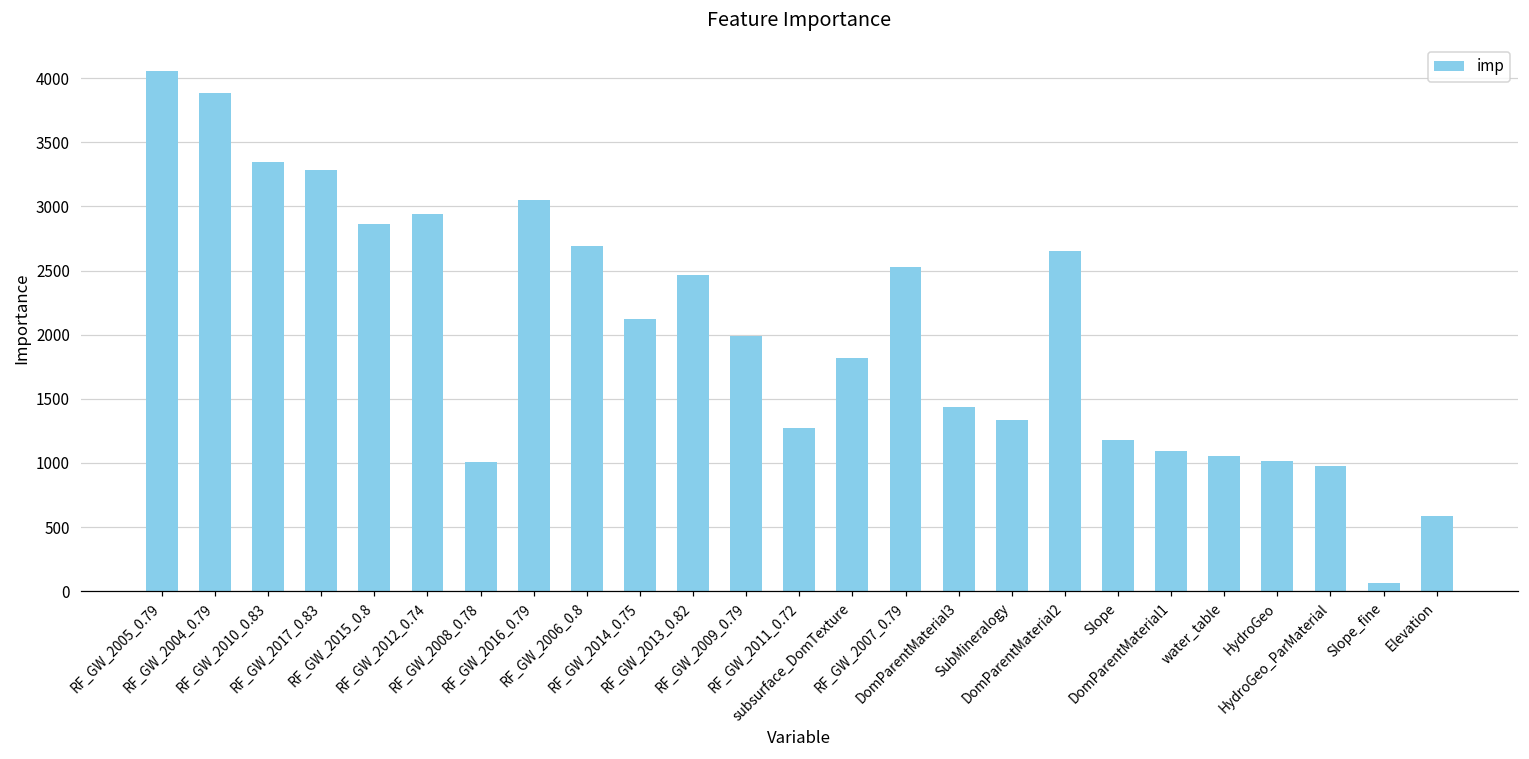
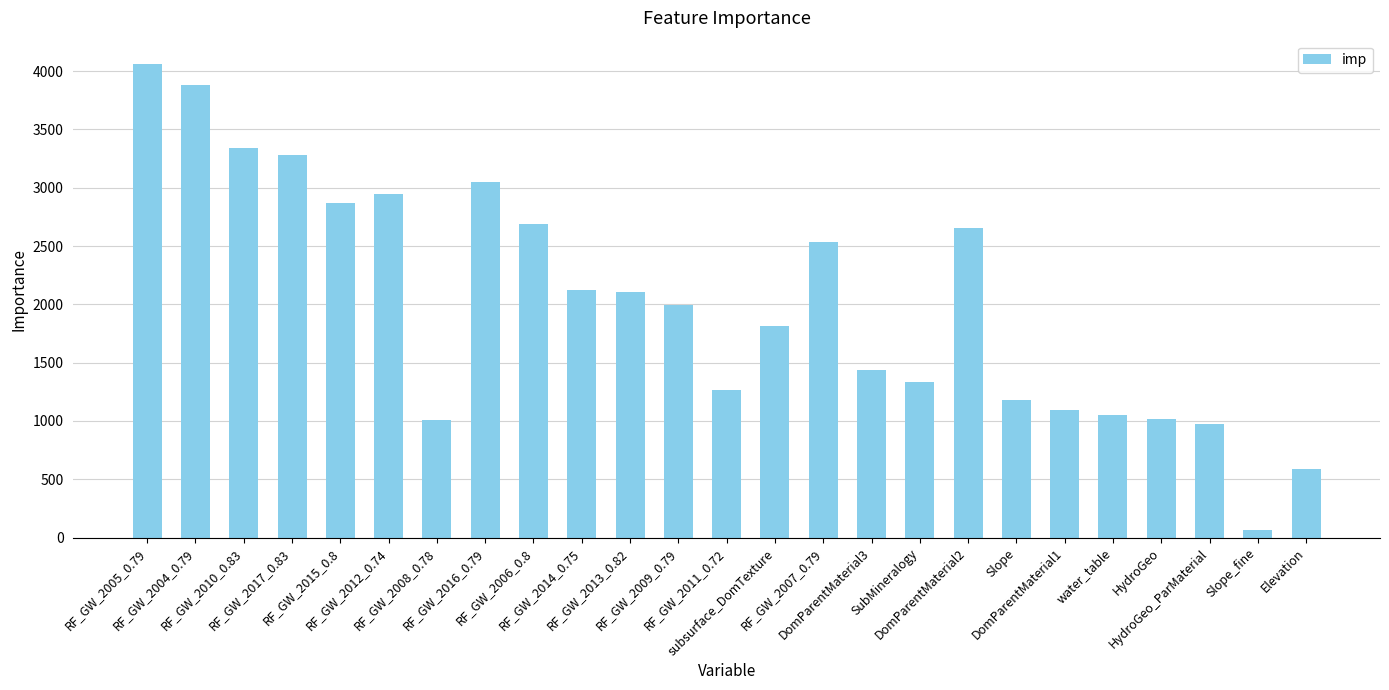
RF_GW_2013_0.82: 2470 -> 2110
